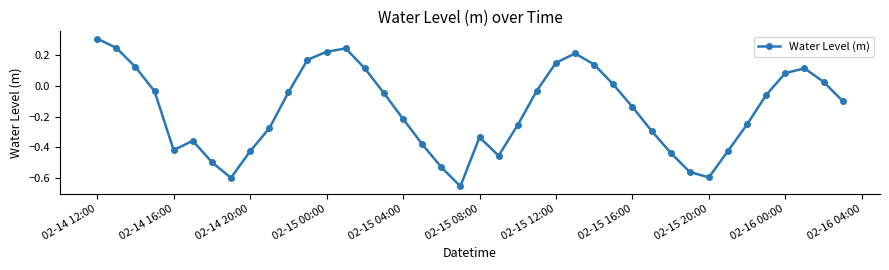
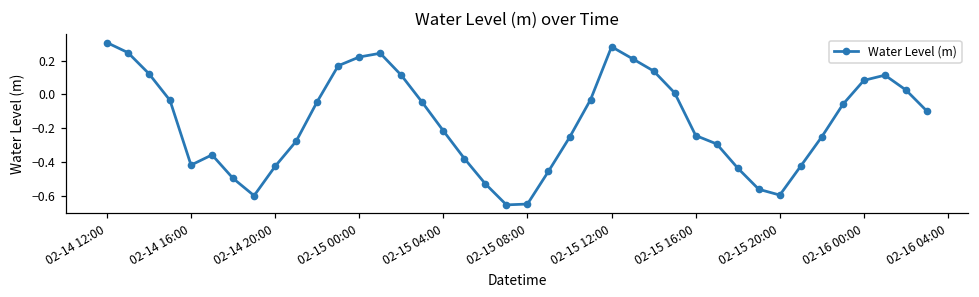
02-15 08:00: -0.33 -> -0.65
02-15 12:00: 0.15 -> 0.28
02-15 16:00: -0.14 -> -0.24
